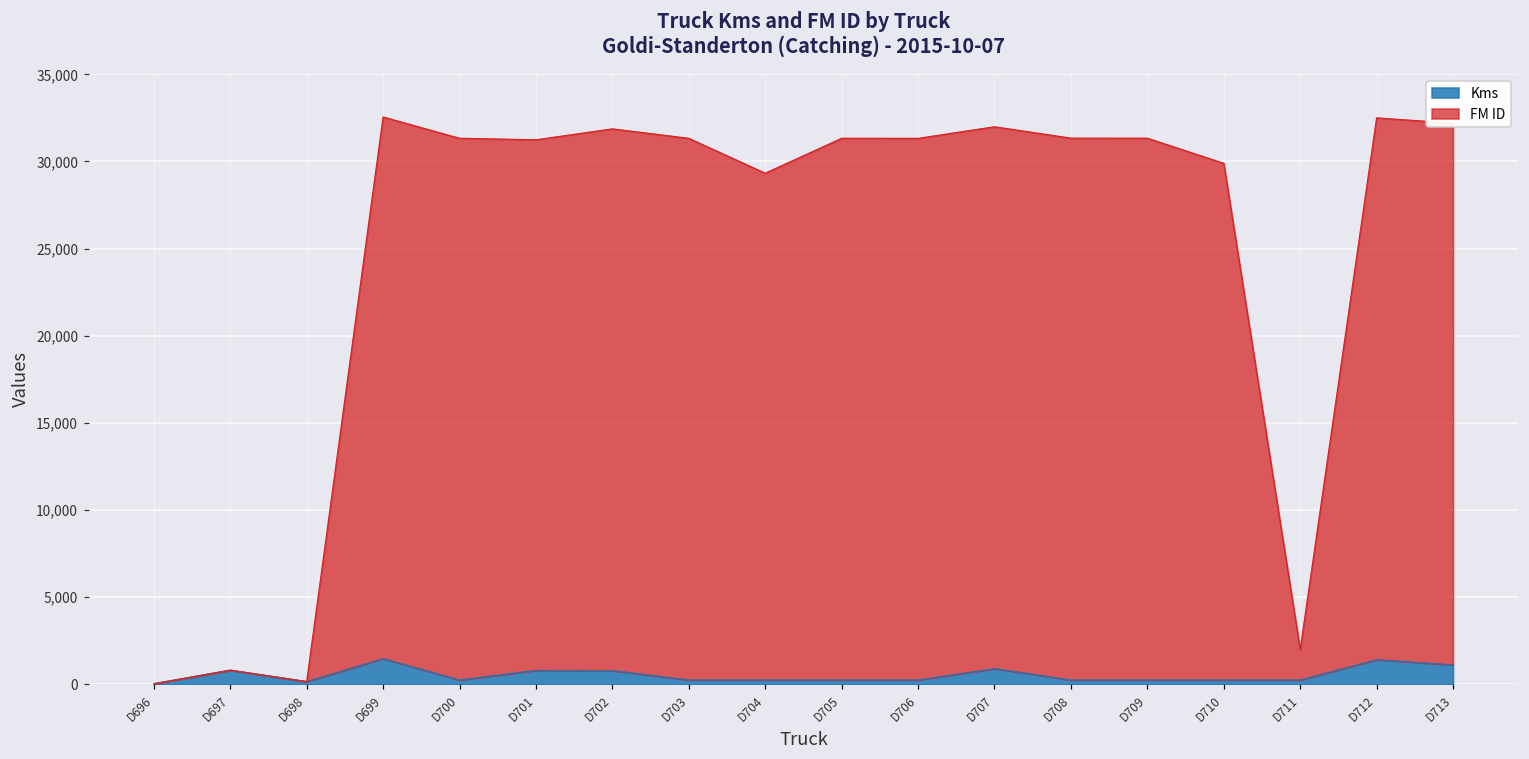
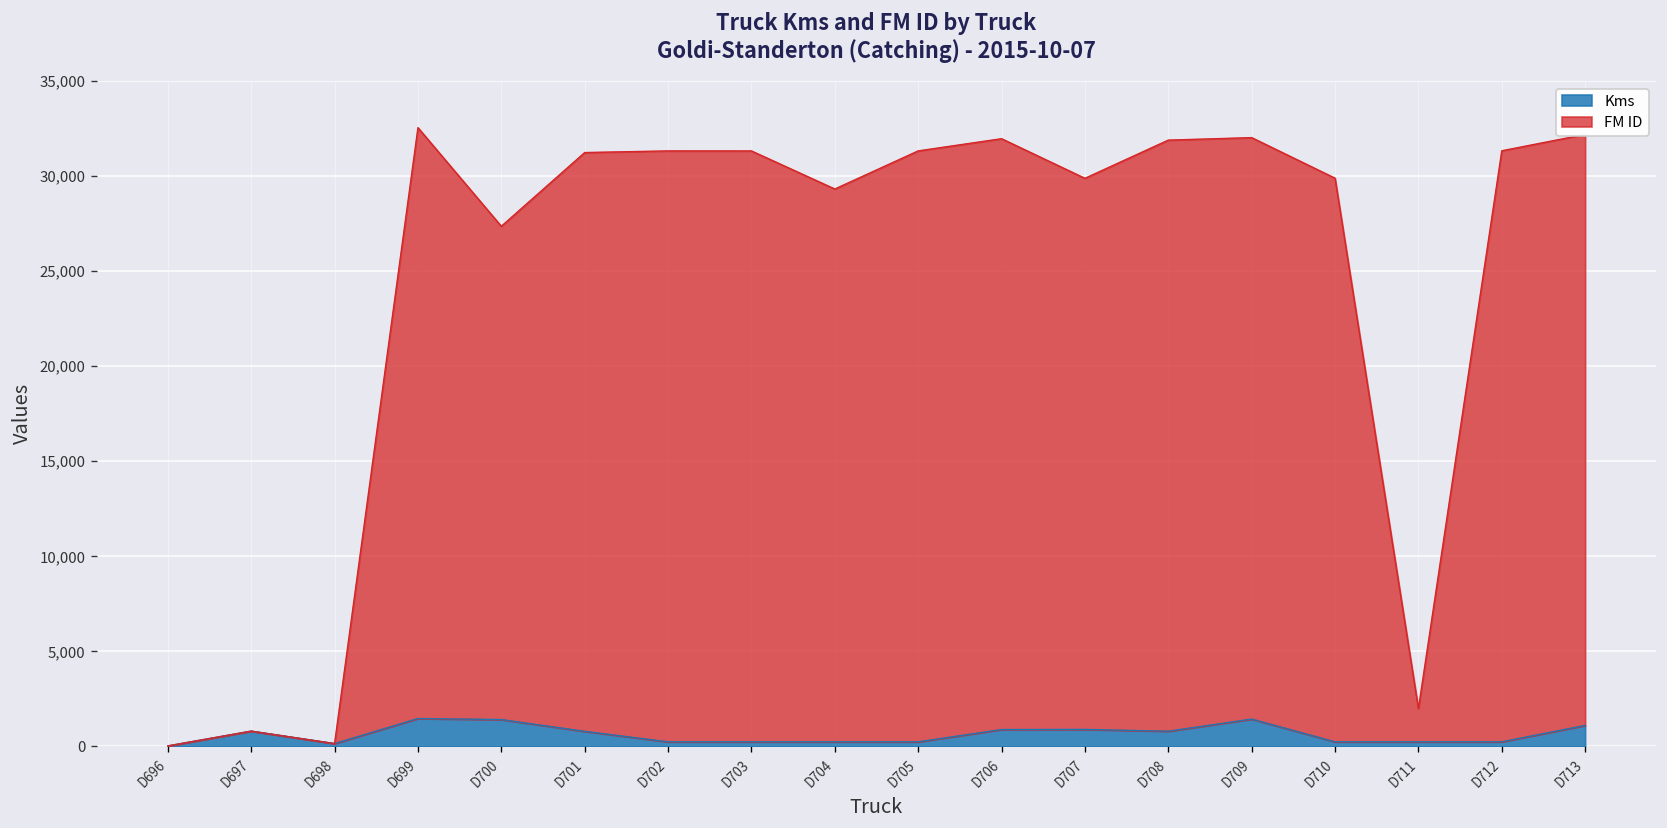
Kms, D700: 200 -> 1,400
FM ID, D700: 31,100 -> 26,000
Kms, D702: 800 -> 200
Kms, D706: 200 -> 900
FM ID, D707: 31,100 -> 29,000
Kms, D708: 200 -> 800
Kms, D709: 200 -> 1,400
FM ID, D709: 31,100 -> 30,600
Kms, D712: 1,400 -> 200
